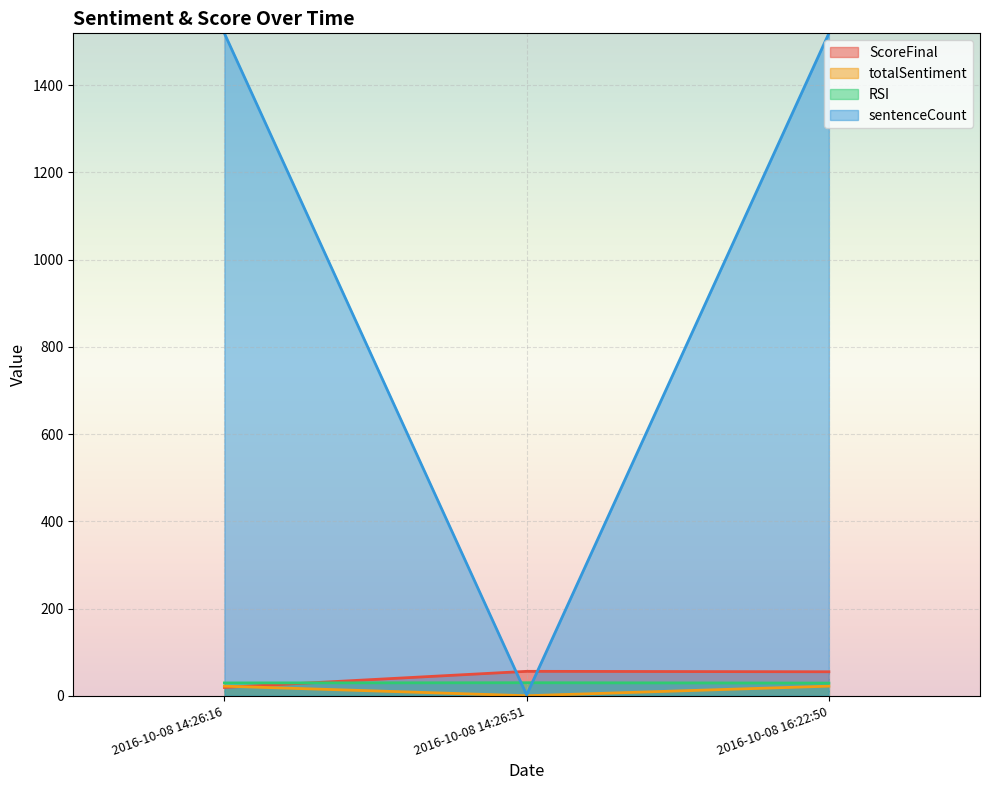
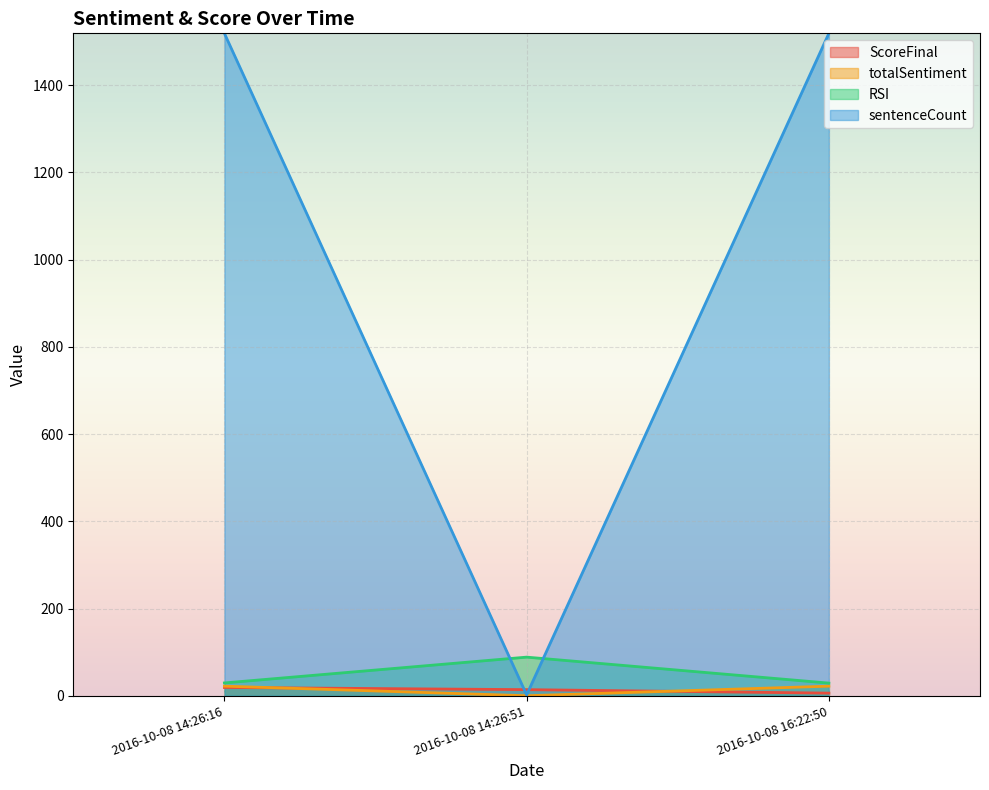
ScoreFinal, 2016-10-08 14:26:51: 60 -> 10
RSI, 2016-10-08 14:26:51: 30 -> 90
ScoreFinal, 2016-10-08 16:22:50: 60 -> 10
